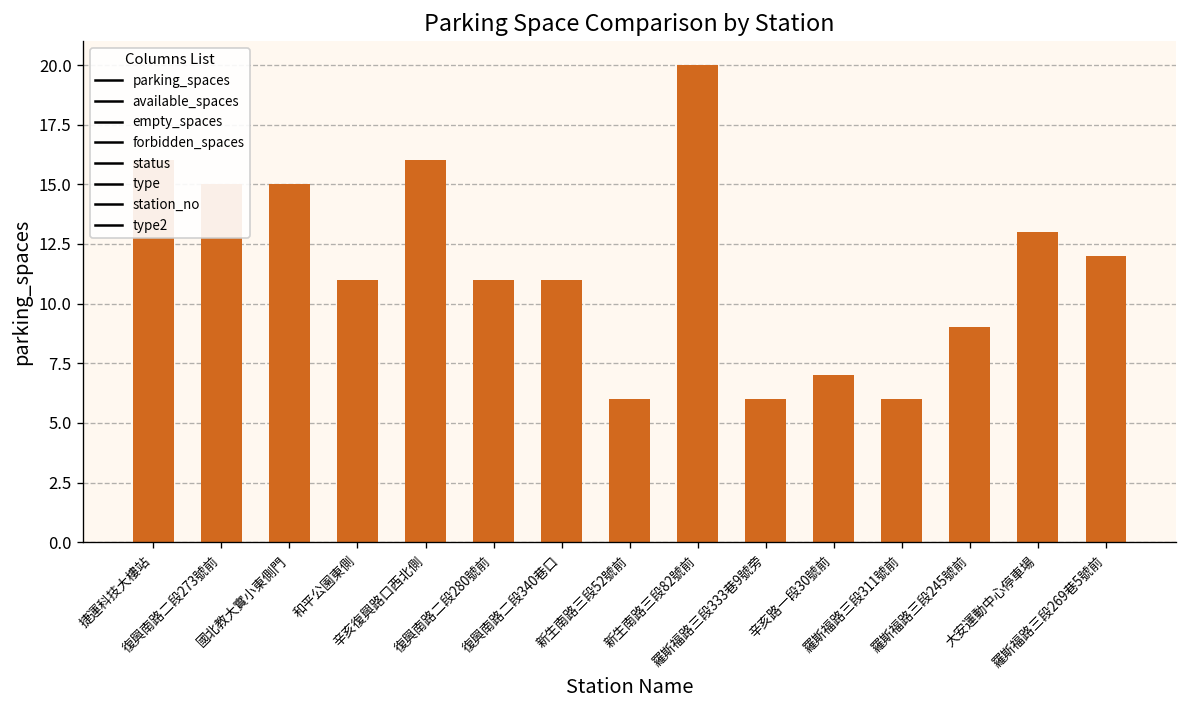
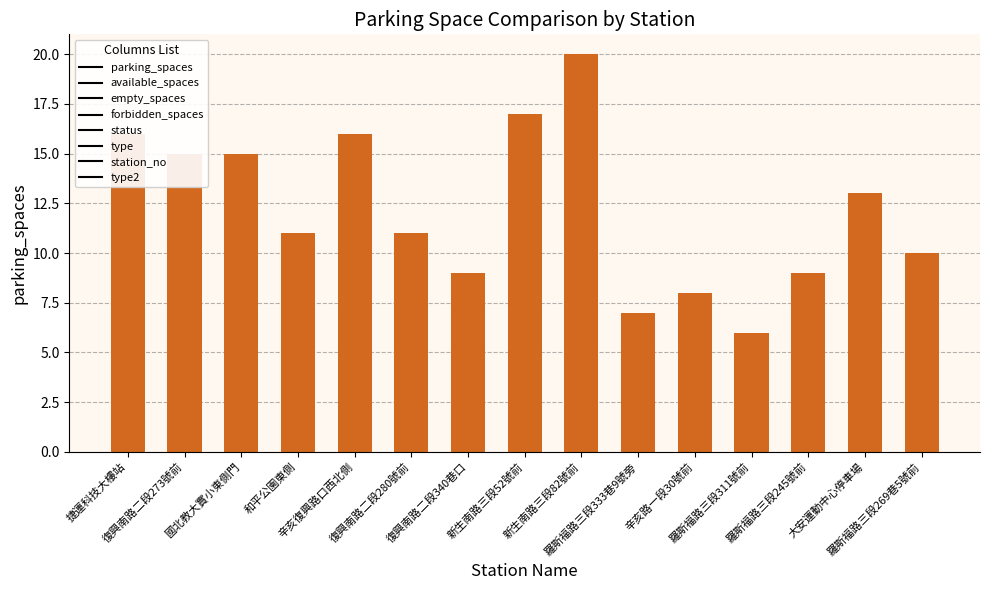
復興南路二段340巷口: 11 -> 9
新生南路三段52號前: 6 -> 17
羅斯福路三段333巷9號旁: 6 -> 7
辛亥路一段30號前: 7 -> 8
羅斯福路三段269巷5號前: 12 -> 10
